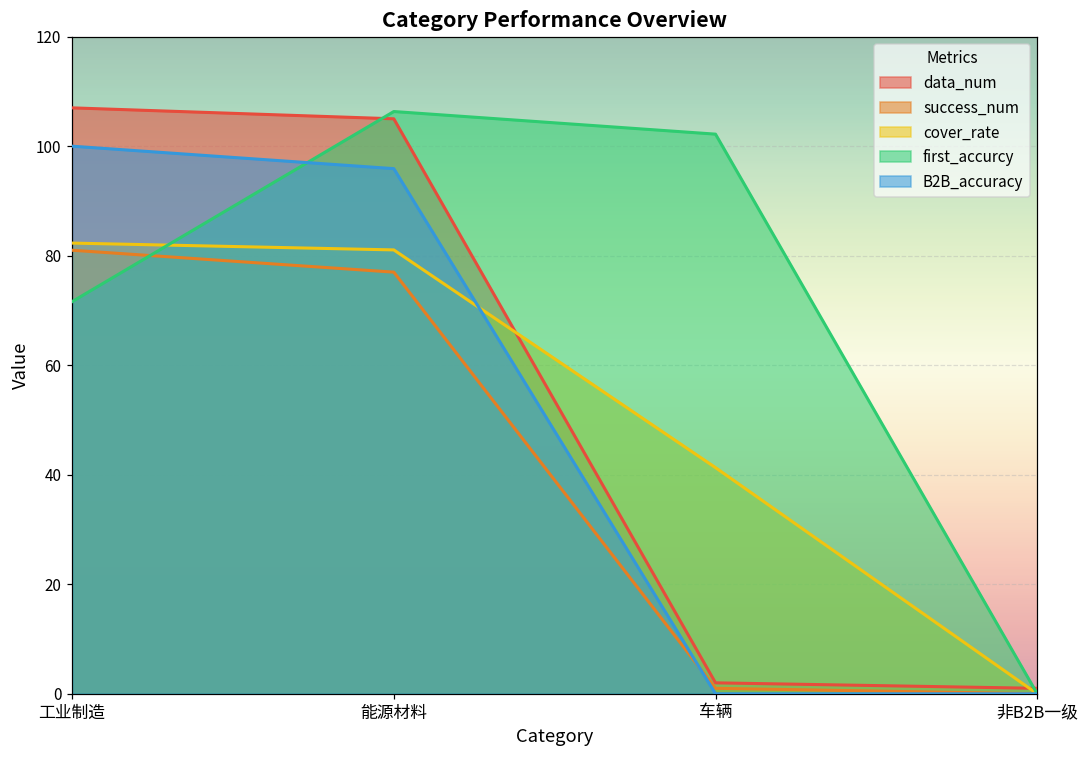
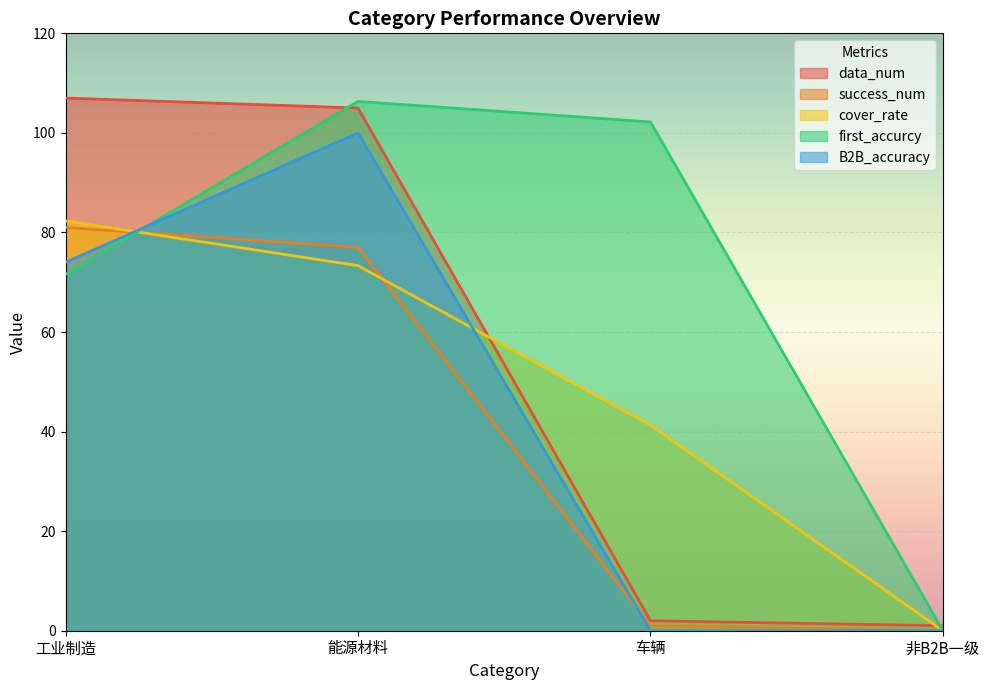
B2B_accuracy, 工业制造: 100 -> 74
cover_rate, 能源材料: 81 -> 73
B2B_accuracy, 能源材料: 96 -> 100
